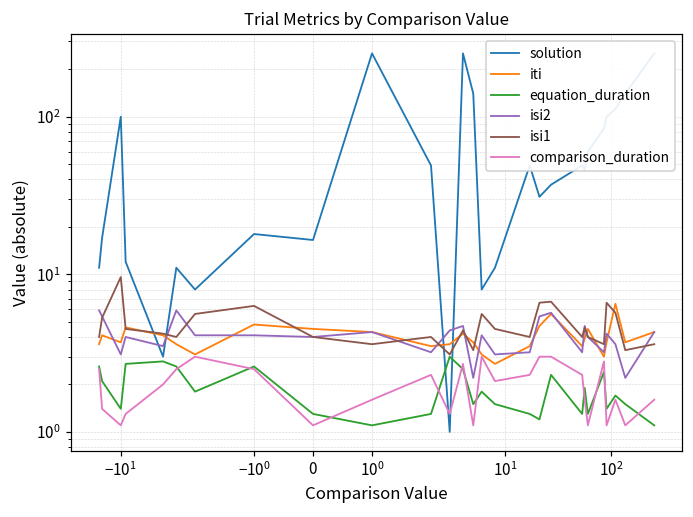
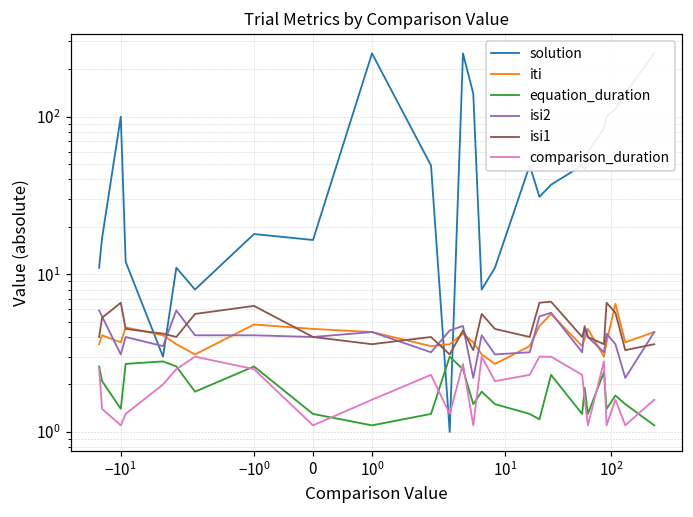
isi1, -10^1: 10 -> 7
